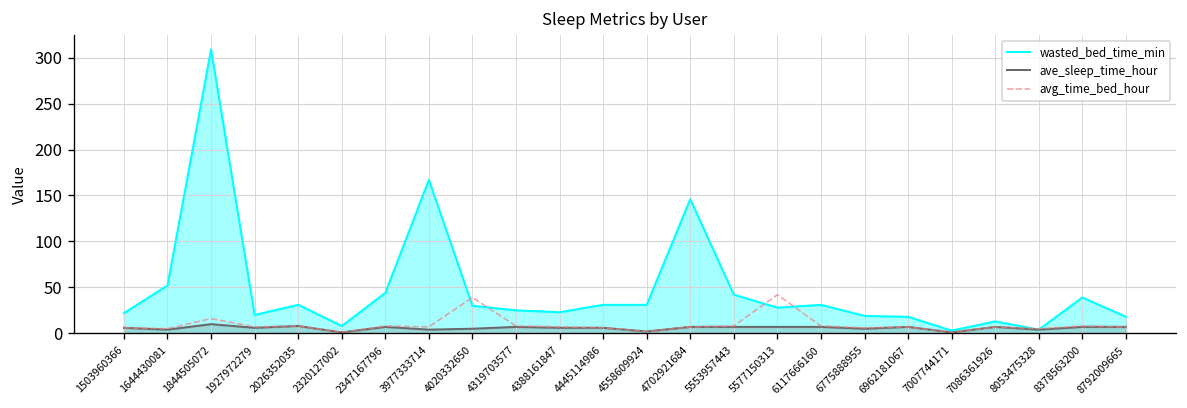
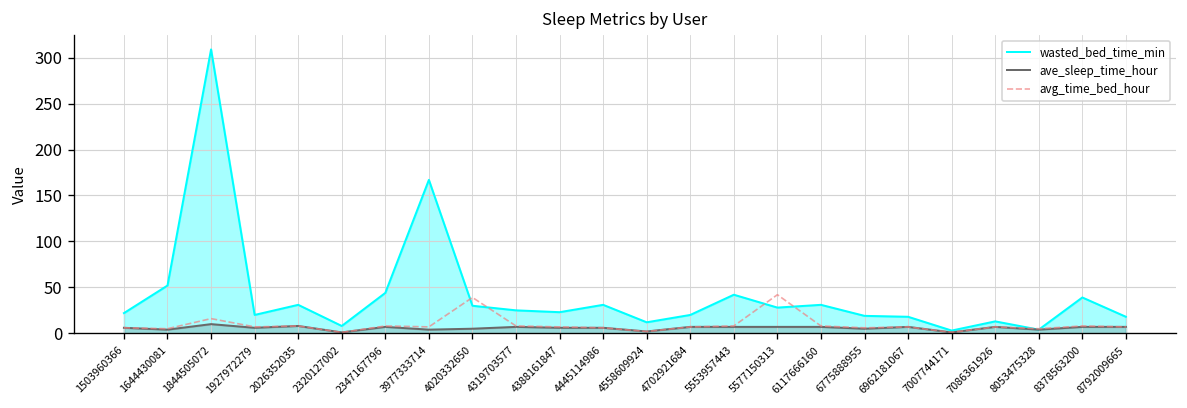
wasted_bed_time_min, 4558609924: 30 -> 10
wasted_bed_time_min, 4702921684: 150 -> 20
